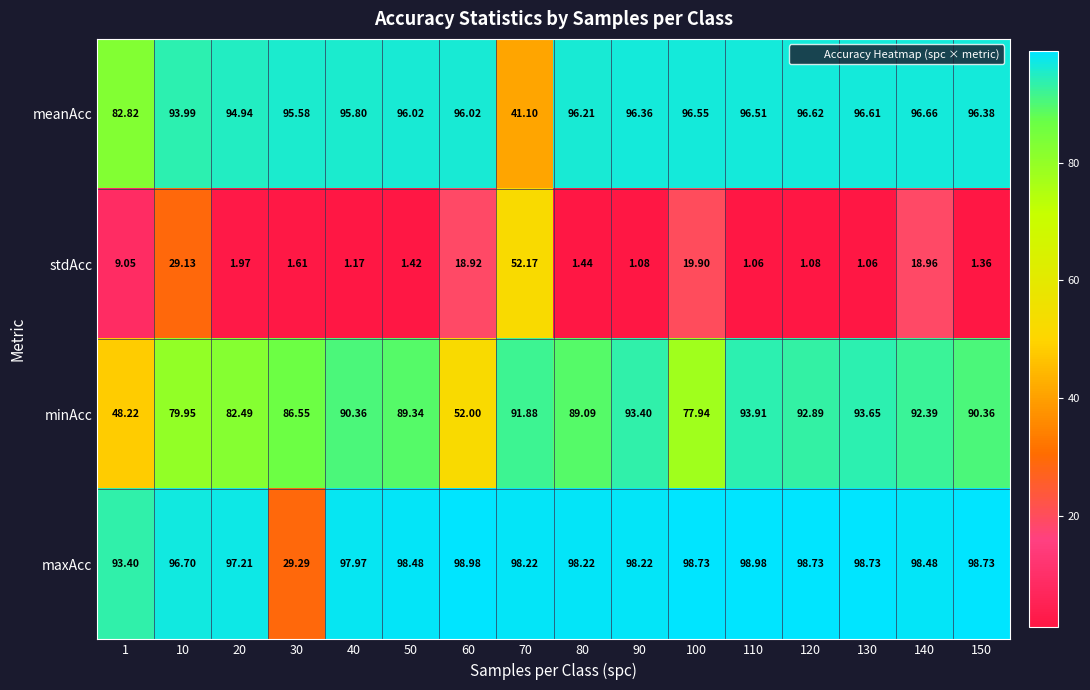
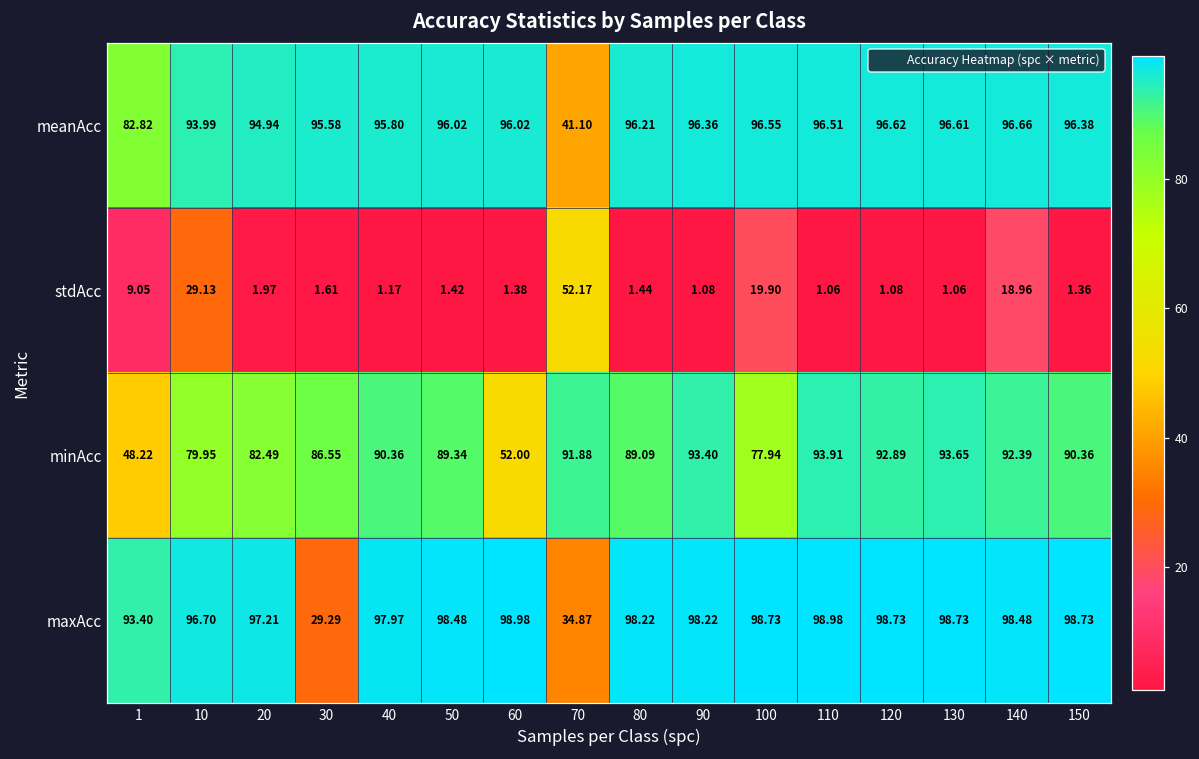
stdAcc, 60: 18.92 -> 1.38
maxAcc, 70: 98.22 -> 34.87
